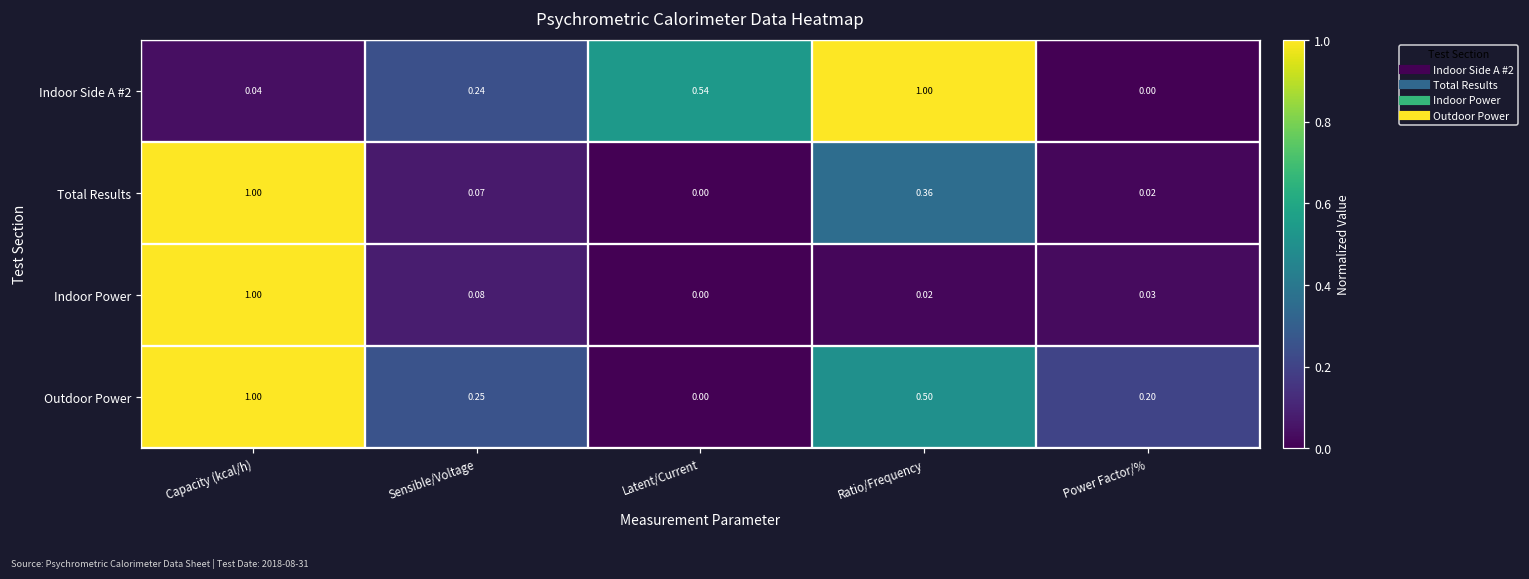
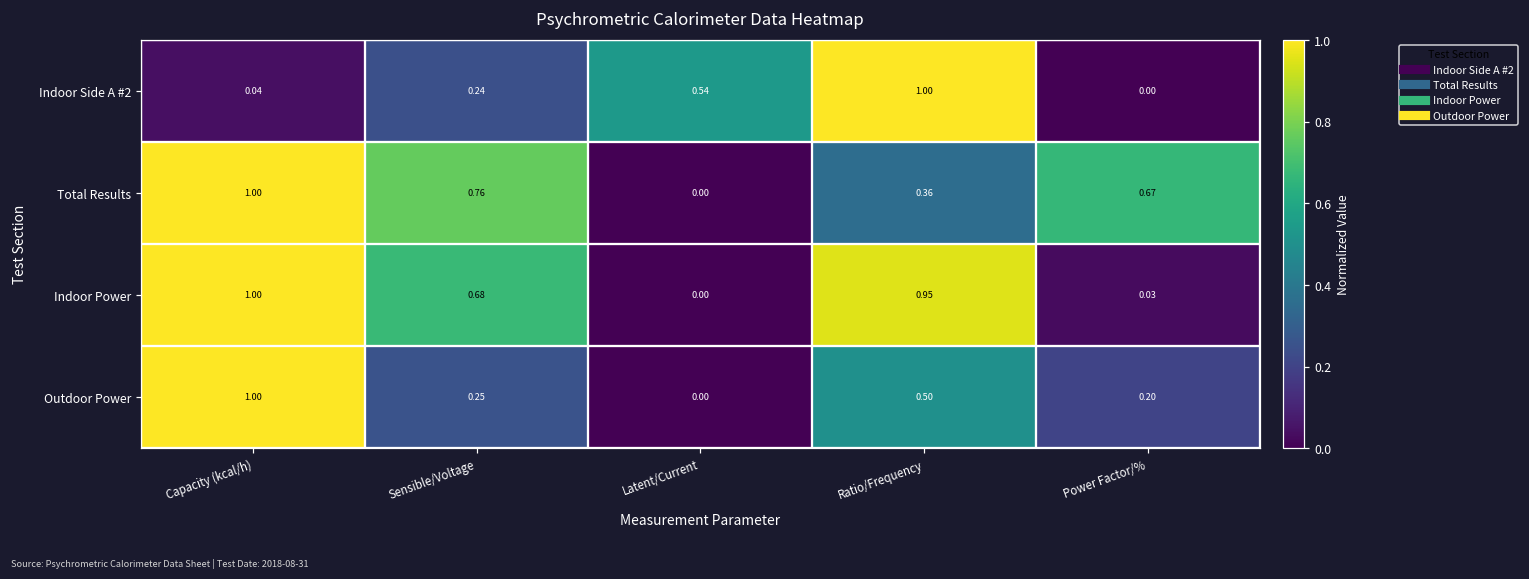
Total Results, Sensible/Voltage: 0.07 -> 0.76
Total Results, Power Factor/%: 0.02 -> 0.67
Indoor Power, Sensible/Voltage: 0.08 -> 0.68
Indoor Power, Ratio/Frequency: 0.02 -> 0.95
